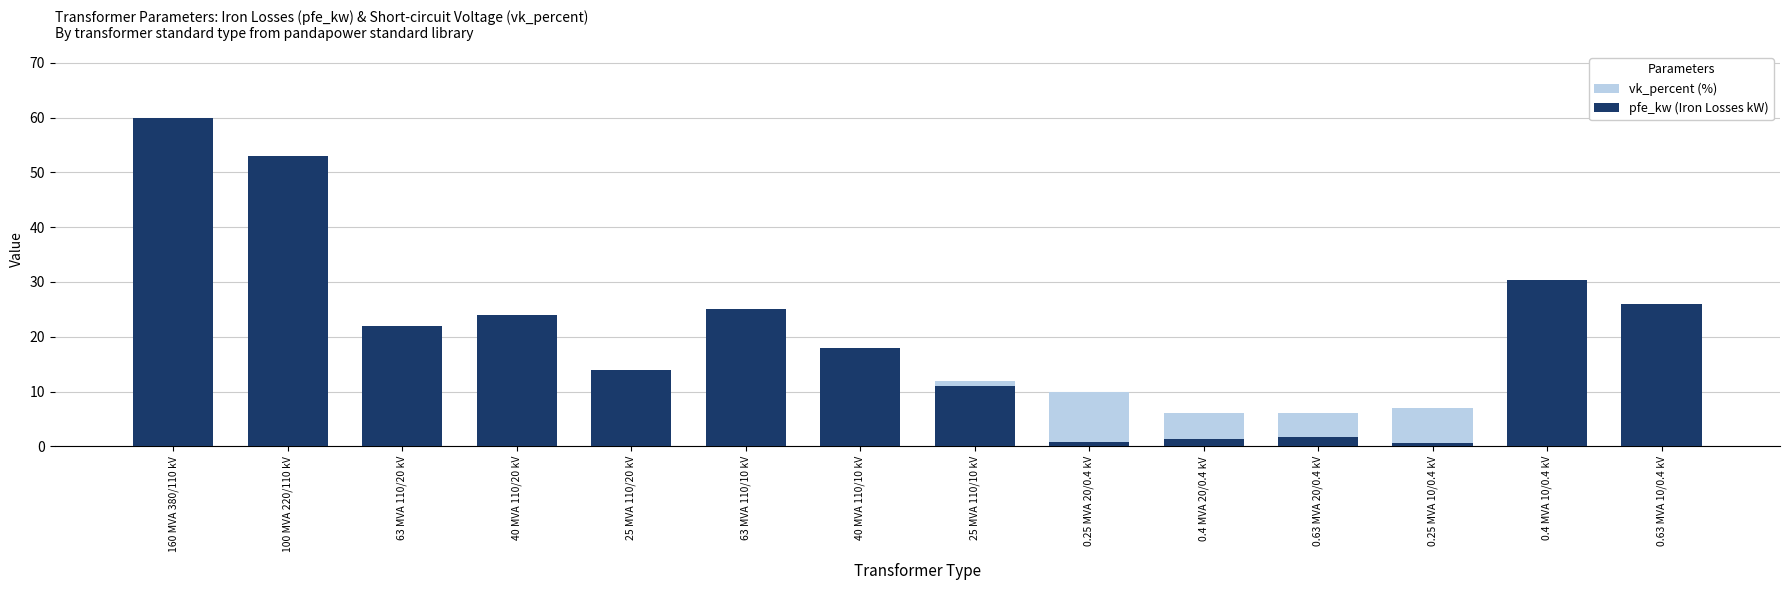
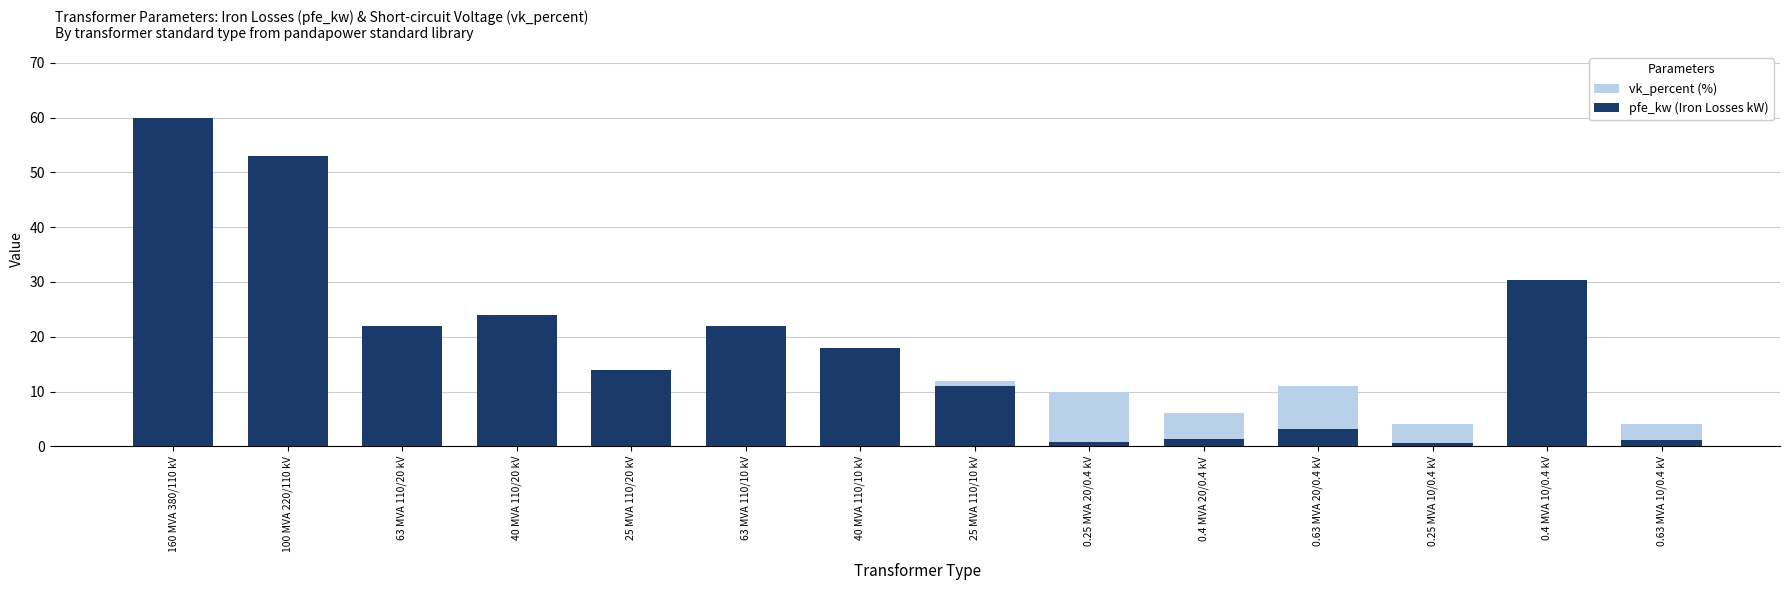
pfe_kw (Iron Losses kW), 63 MVA 110/10 kV: 25 -> 22
vk_percent (%), 0.63 MVA 20/0.4 kV: 6 -> 11
pfe_kw (Iron Losses kW), 0.63 MVA 20/0.4 kV: 2 -> 3
vk_percent (%), 0.25 MVA 10/0.4 kV: 7 -> 4
vk_percent (%), 0.63 MVA 10/0.4 kV: 2 -> 4
pfe_kw (Iron Losses kW), 0.63 MVA 10/0.4 kV: 26 -> 1
